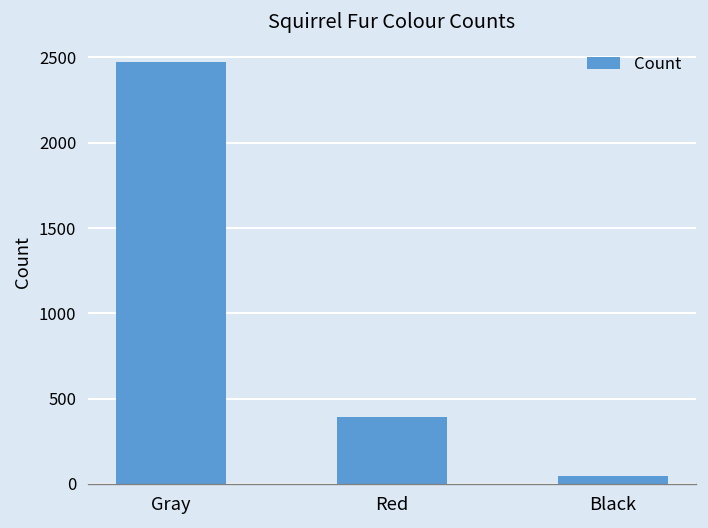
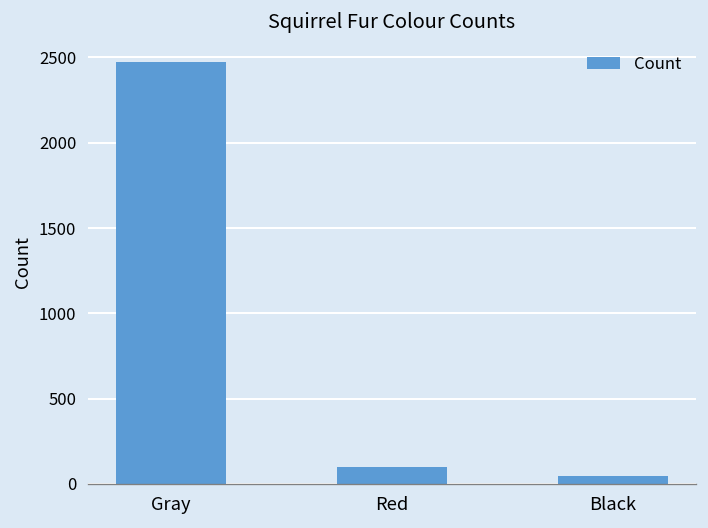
Red: 390 -> 100
